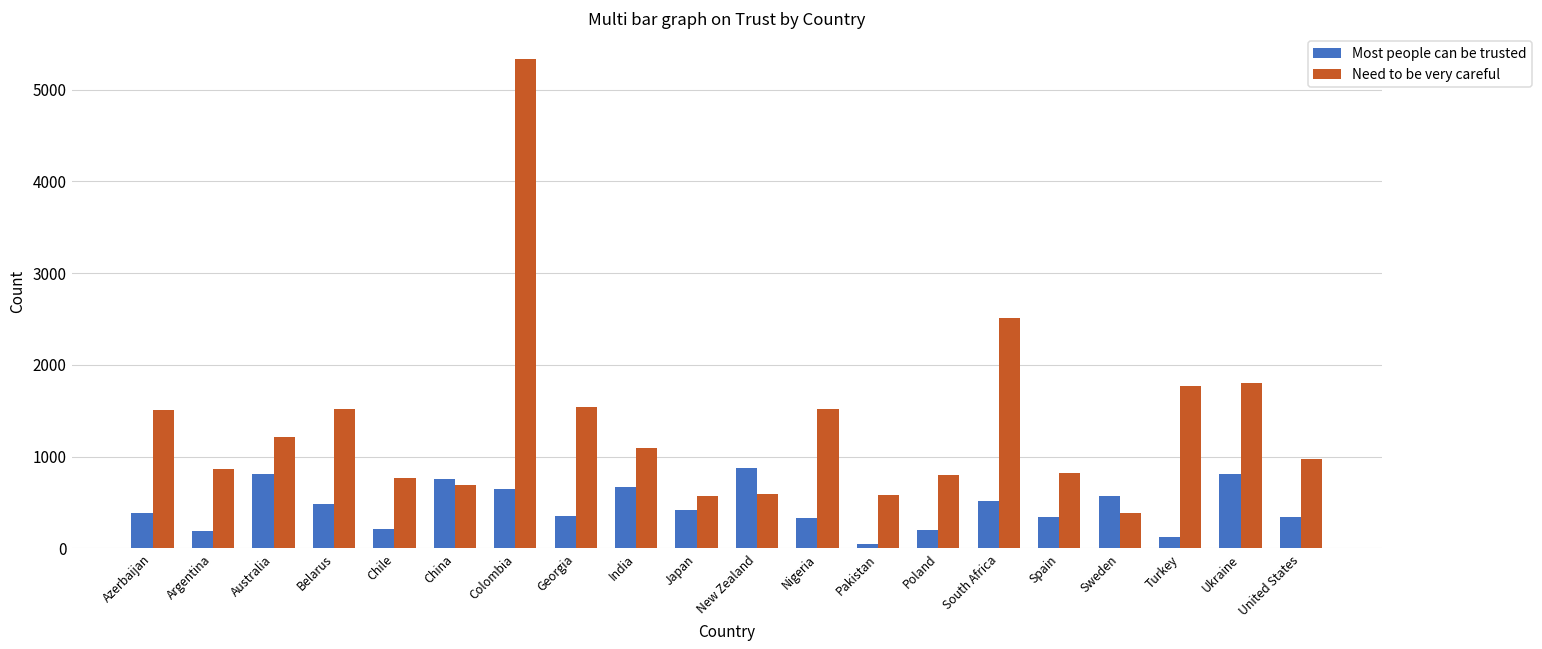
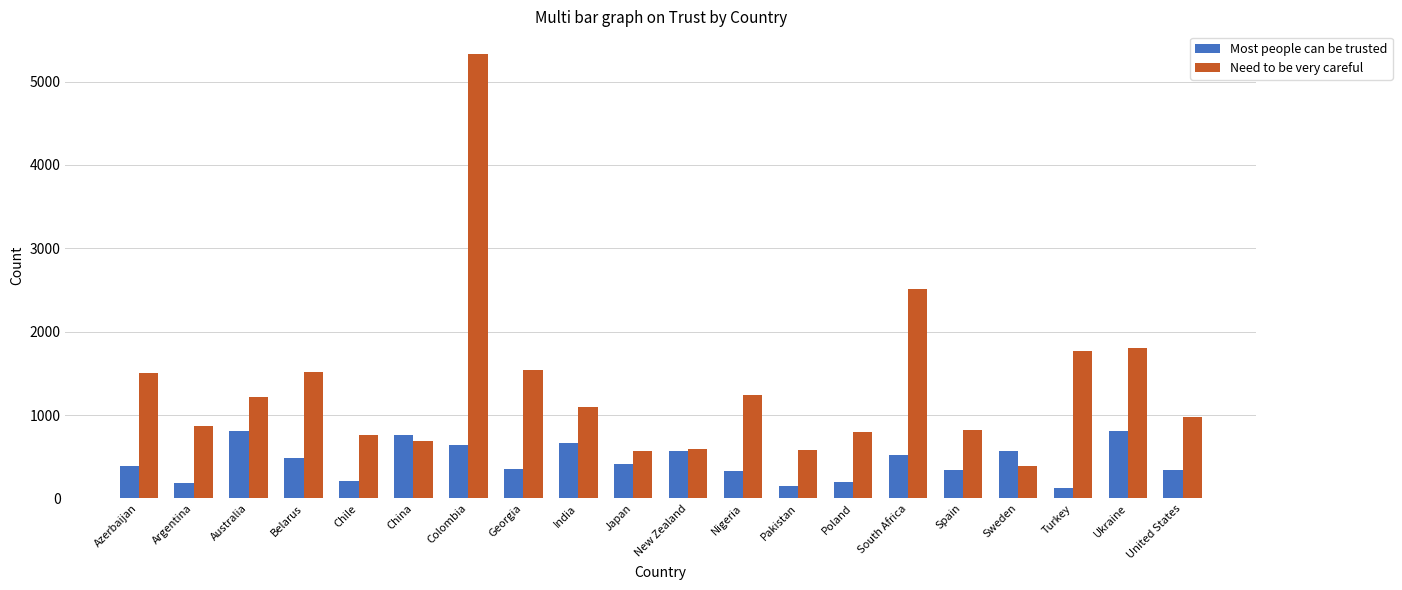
Most people can be trusted, New Zealand: 900 -> 600
Need to be very careful, Nigeria: 1500 -> 1200
Most people can be trusted, Pakistan: 0 -> 100
